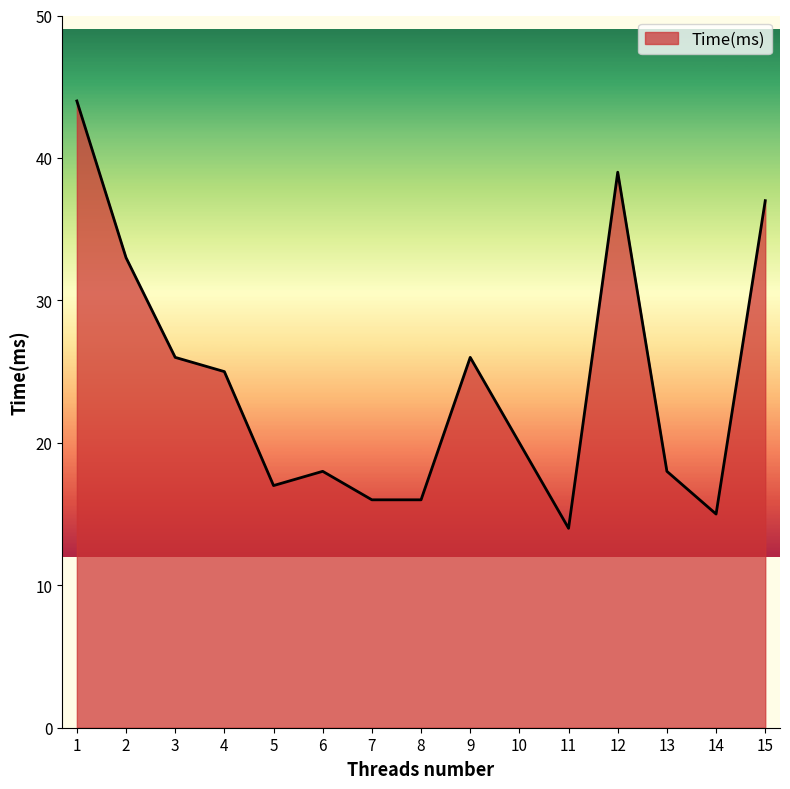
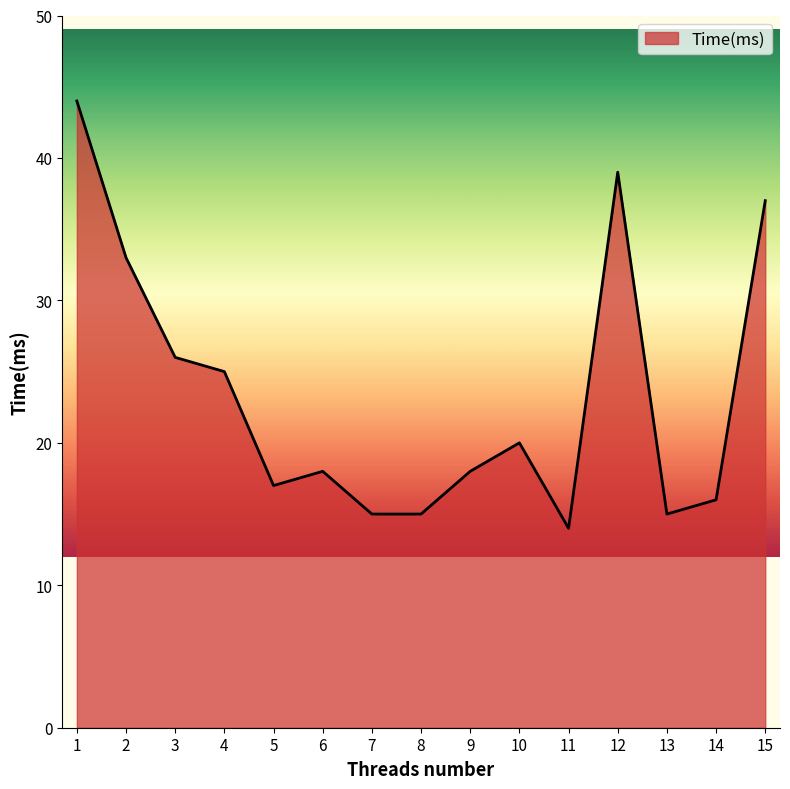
7: 16 -> 15
8: 16 -> 15
9: 26 -> 18
13: 18 -> 15
14: 15 -> 16
